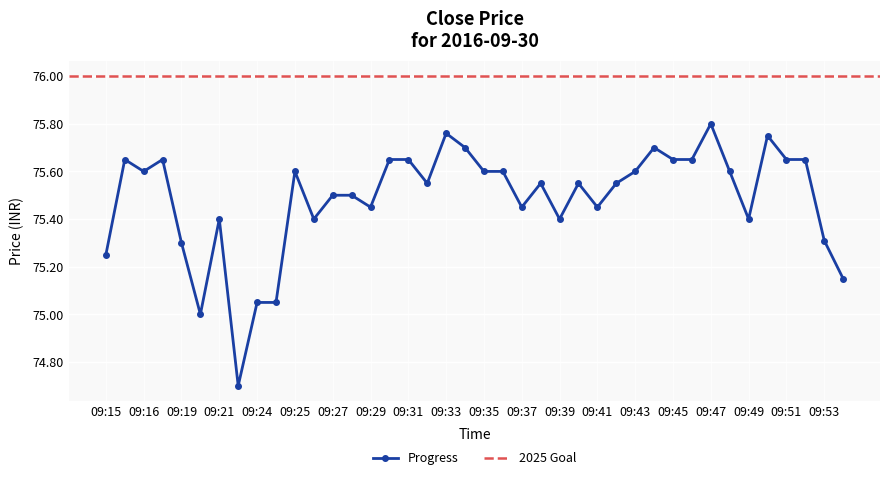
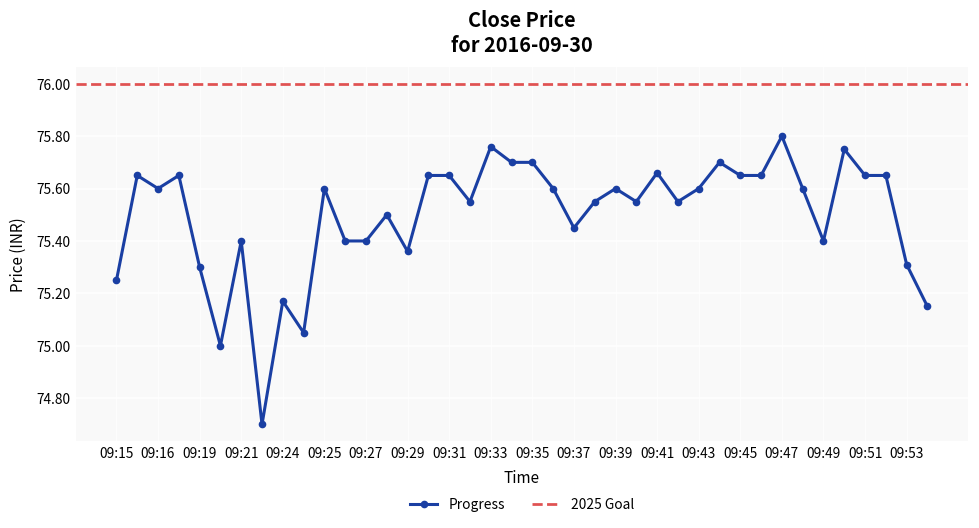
09:24: 75.05 -> 75.17
09:27: 75.5 -> 75.4
09:29: 75.45 -> 75.36
09:35: 75.6 -> 75.7
09:39: 75.4 -> 75.6
09:41: 75.45 -> 75.66
